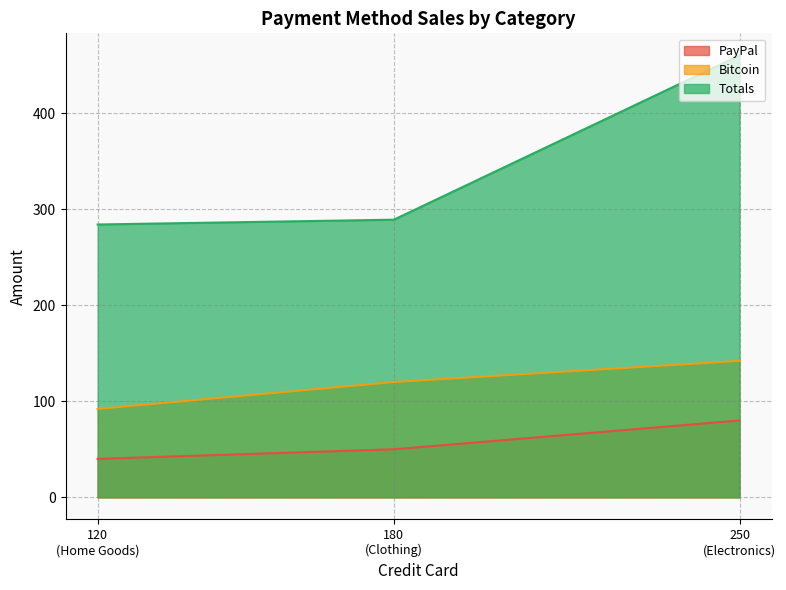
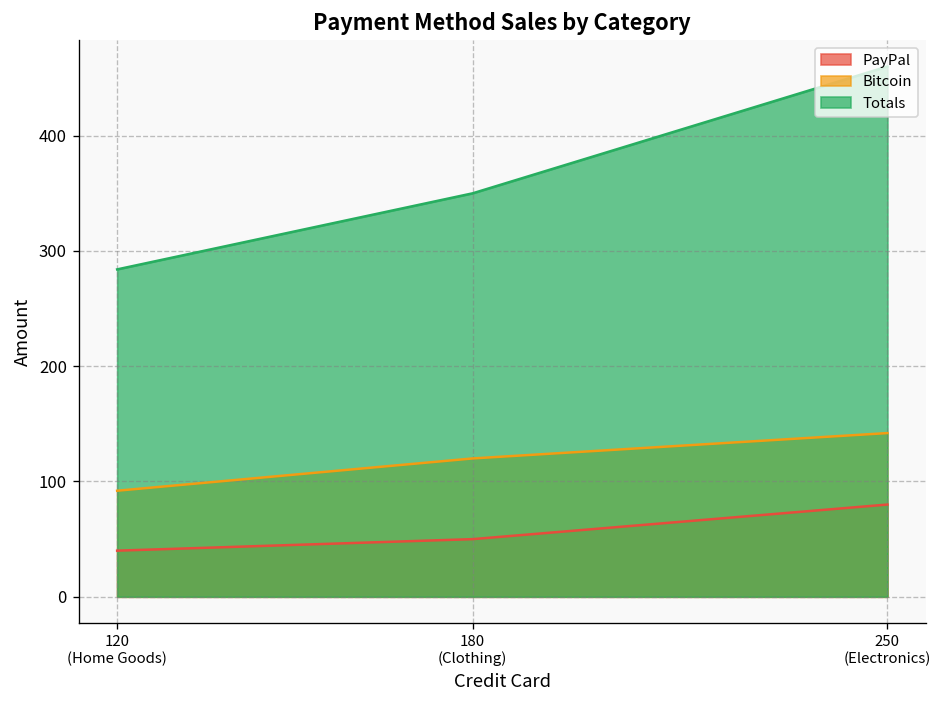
Totals, 180 (Clothing): 290 -> 350
